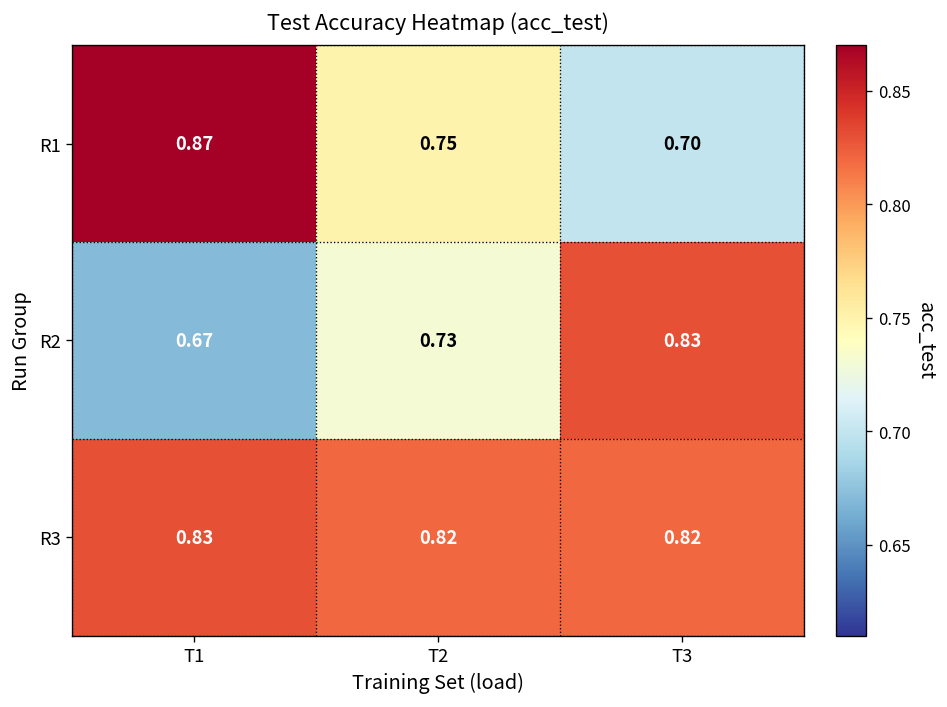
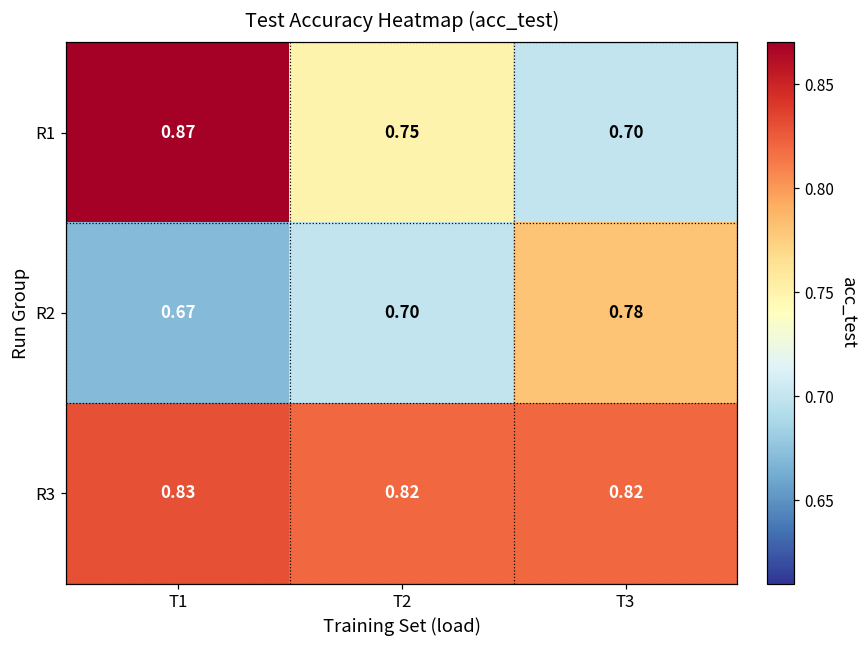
R2, T2: 0.73 -> 0.70
R2, T3: 0.83 -> 0.78
